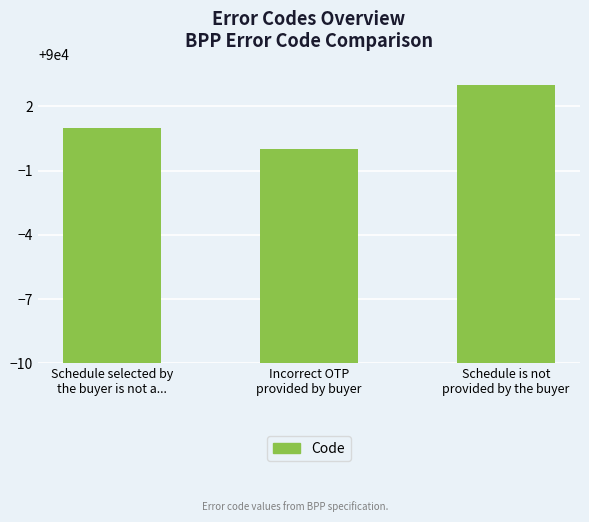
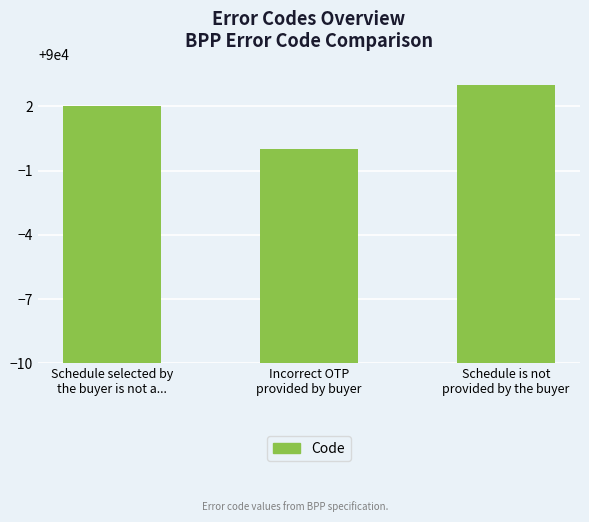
Schedule selected by the buyer is not a...: 90001 -> 90002
